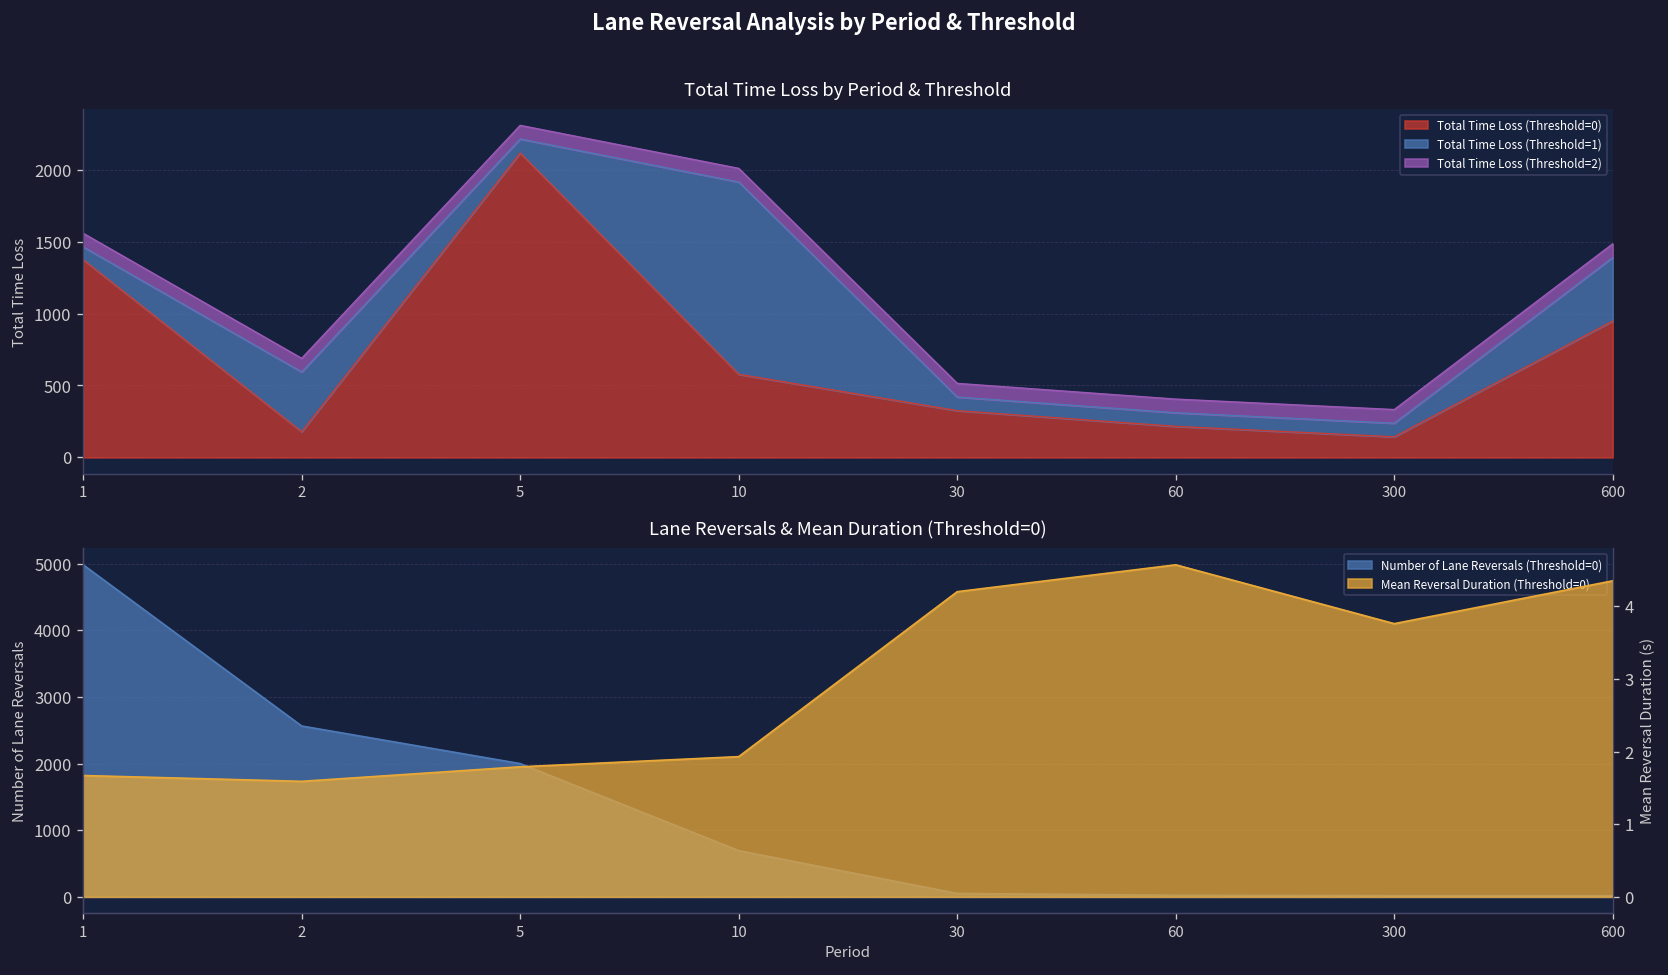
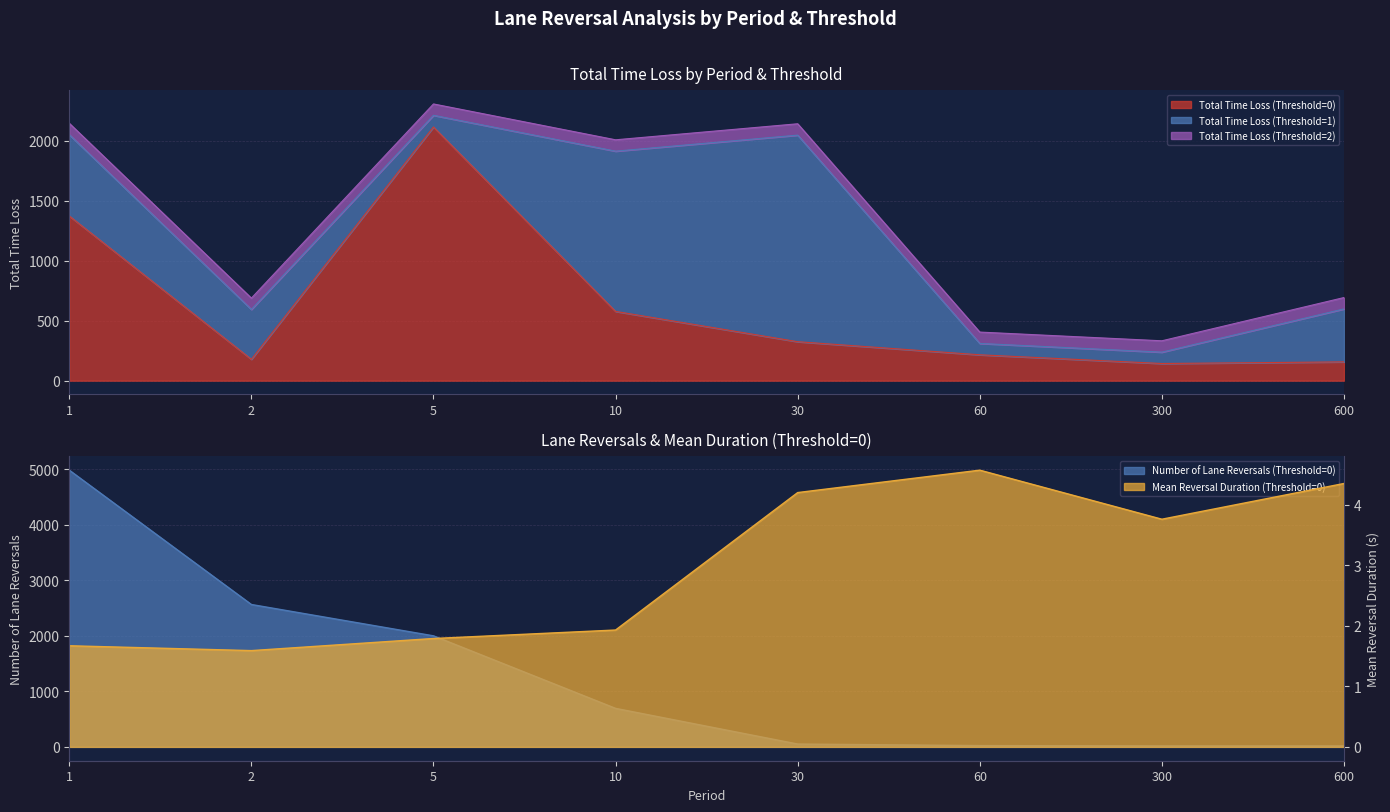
Total Time Loss by Period & Threshold, Total Time Loss (Threshold=1), 1: 90 -> 680
Total Time Loss by Period & Threshold, Total Time Loss (Threshold=1), 30: 90 -> 1720
Total Time Loss by Period & Threshold, Total Time Loss (Threshold=0), 600: 950 -> 160
